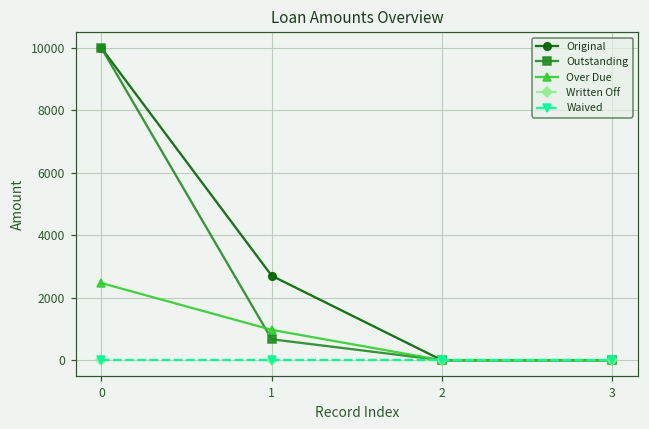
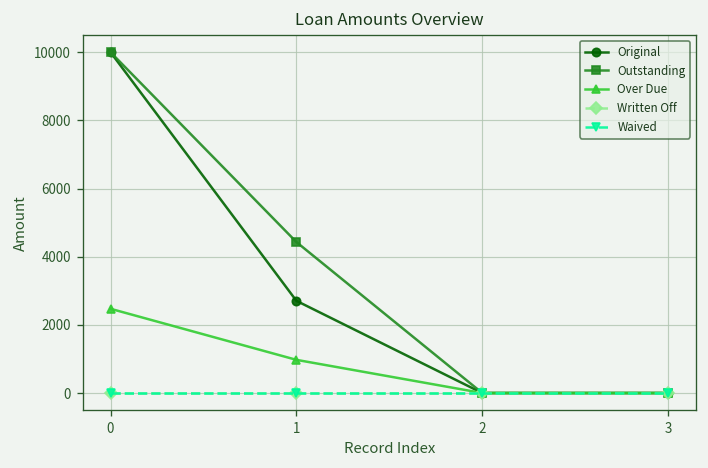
Outstanding, 1: 700 -> 4400
